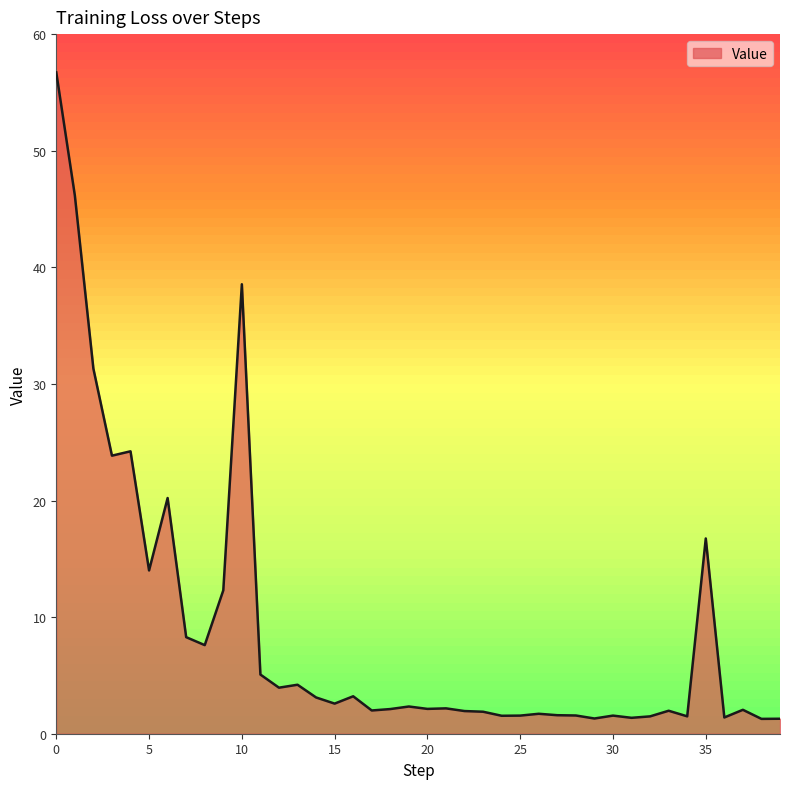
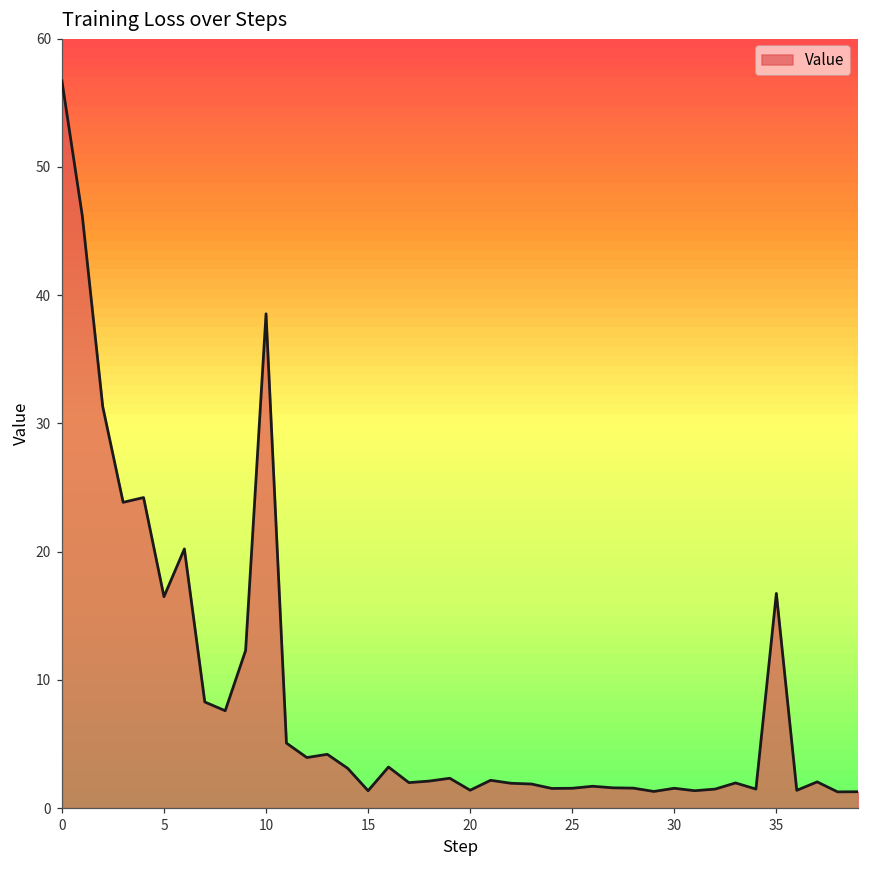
5: 14.0 -> 16.5
15: 2.6 -> 1.4
20: 2.1 -> 1.4
